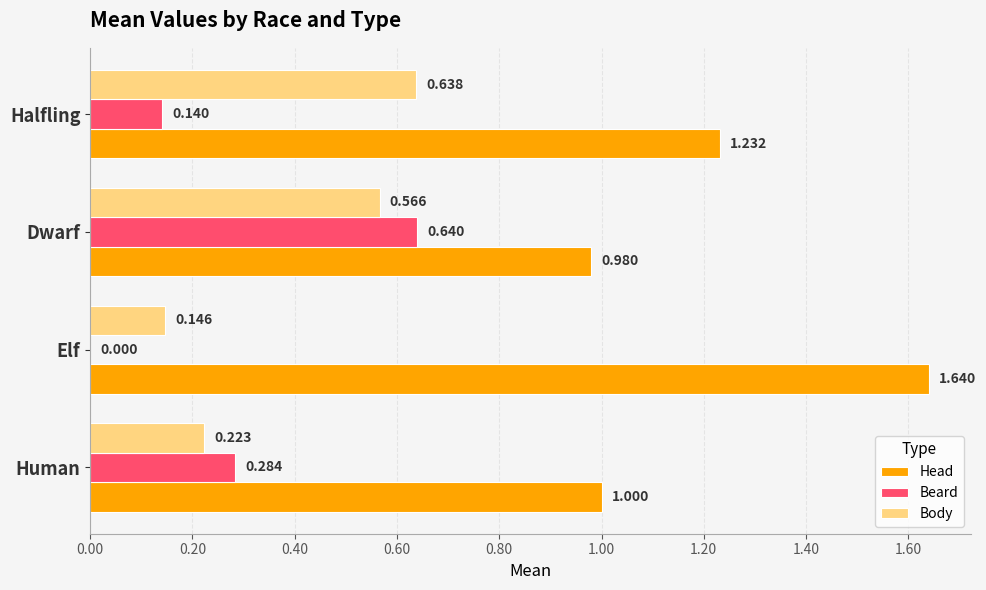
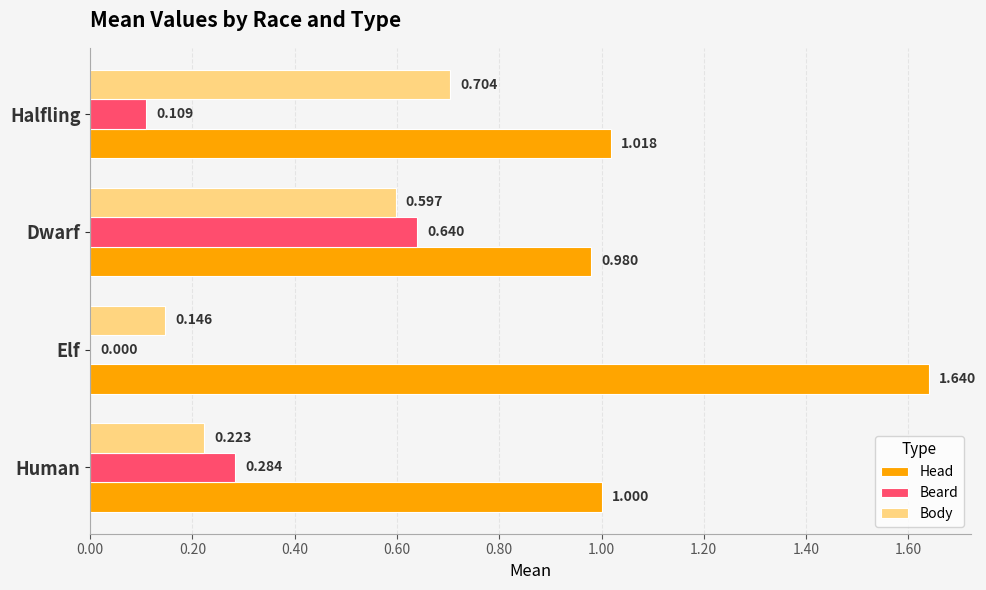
Body, Halfling: 0.638 -> 0.704
Beard, Halfling: 0.140 -> 0.109
Head, Halfling: 1.232 -> 1.018
Body, Dwarf: 0.566 -> 0.597
